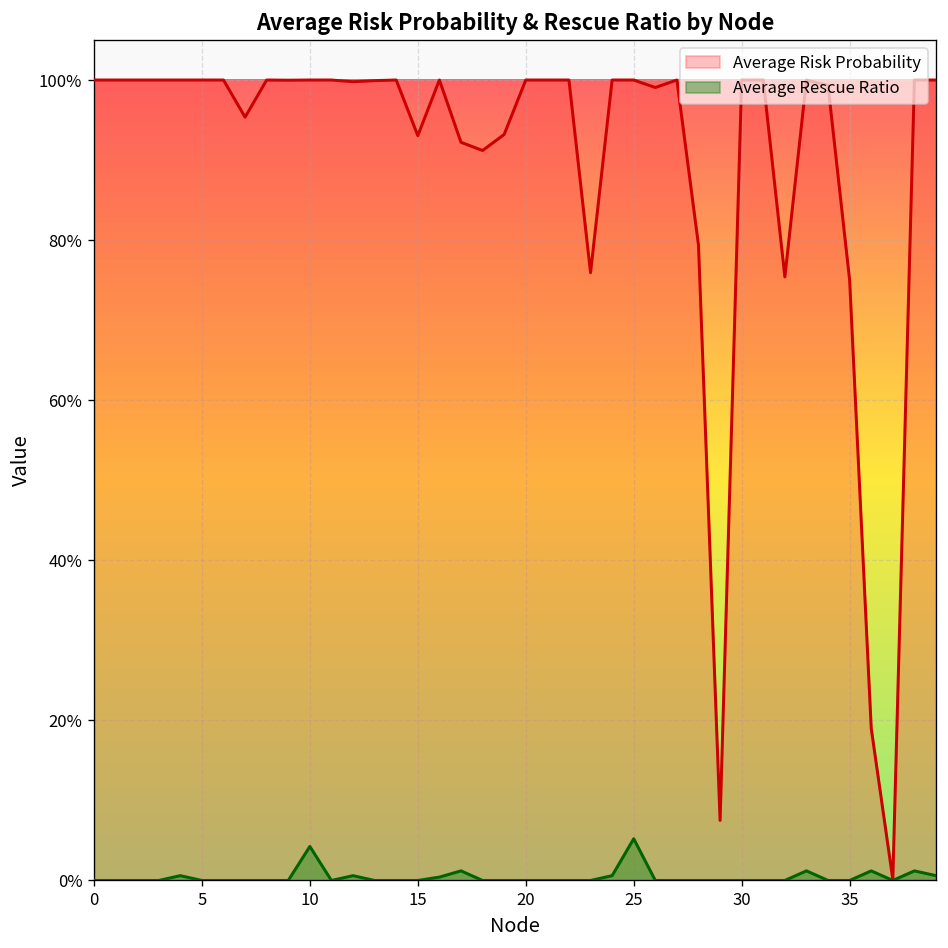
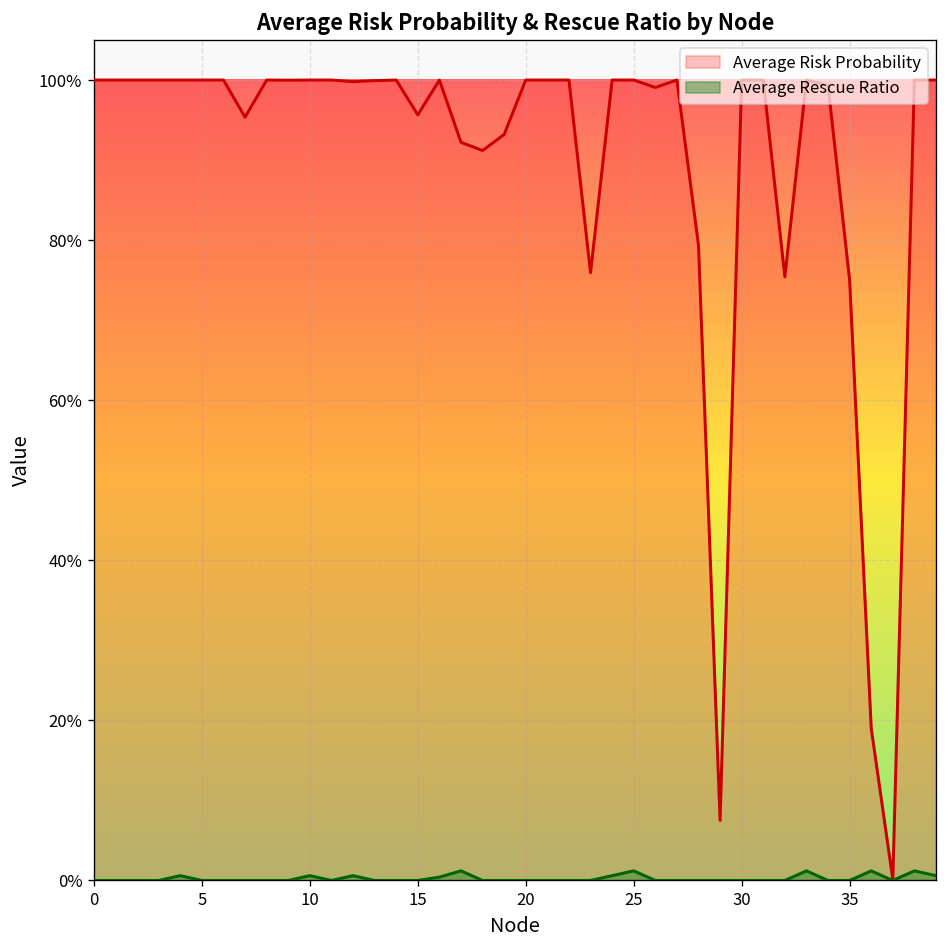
Average Rescue Ratio, 10: 4% -> 1%
Average Risk Probability, 15: 93% -> 96%
Average Rescue Ratio, 25: 5% -> 1%
